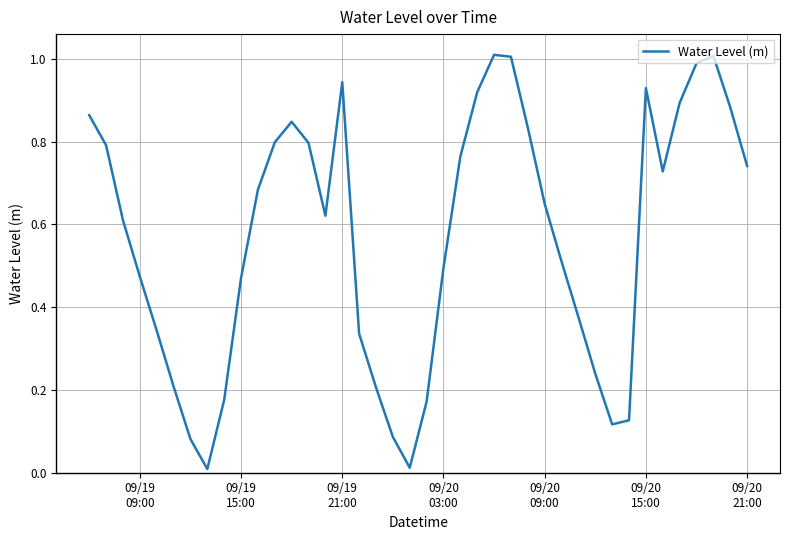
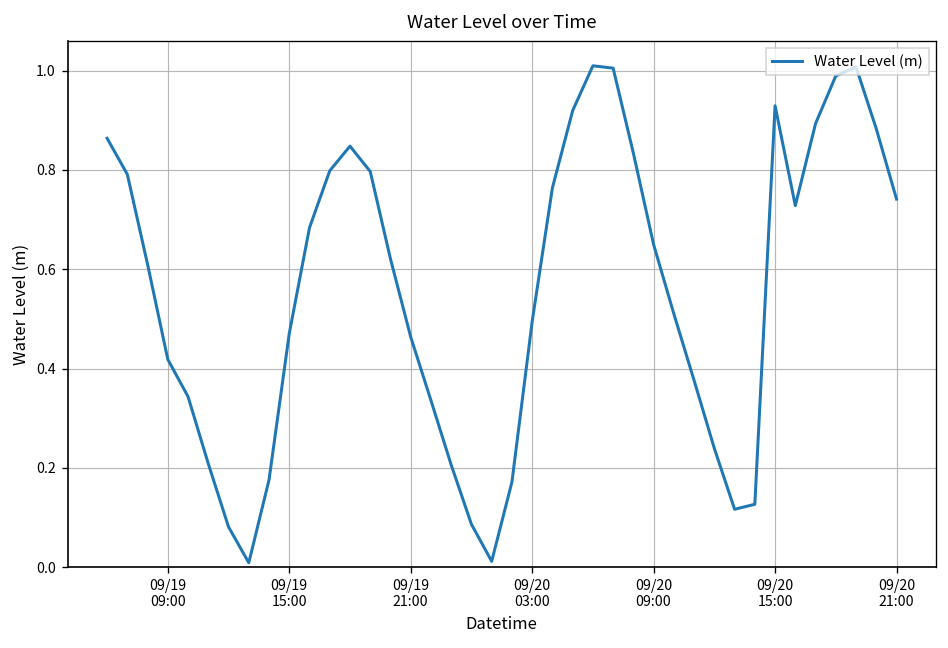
09/19 09:00: 0.47 -> 0.42
09/19 21:00: 0.94 -> 0.46
